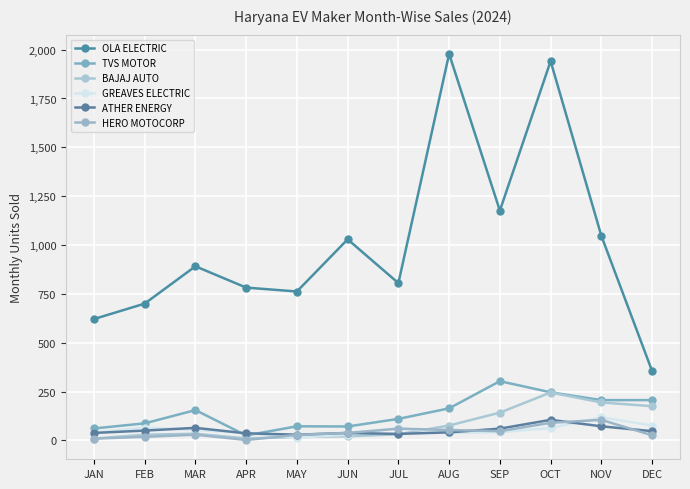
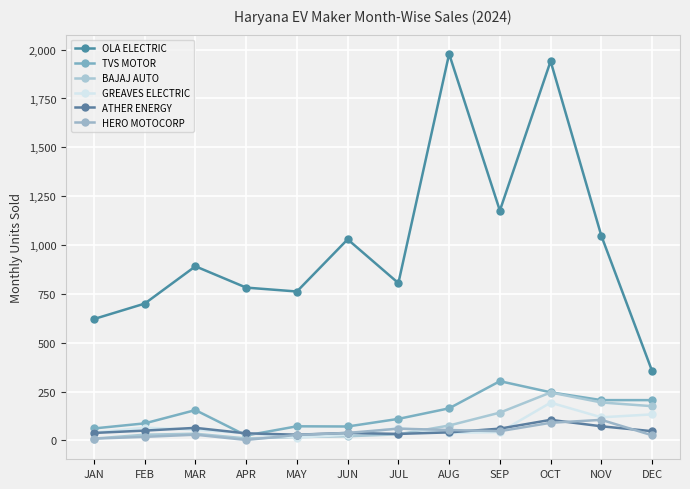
GREAVES ELECTRIC, OCT: 60 -> 190
GREAVES ELECTRIC, DEC: 80 -> 130
